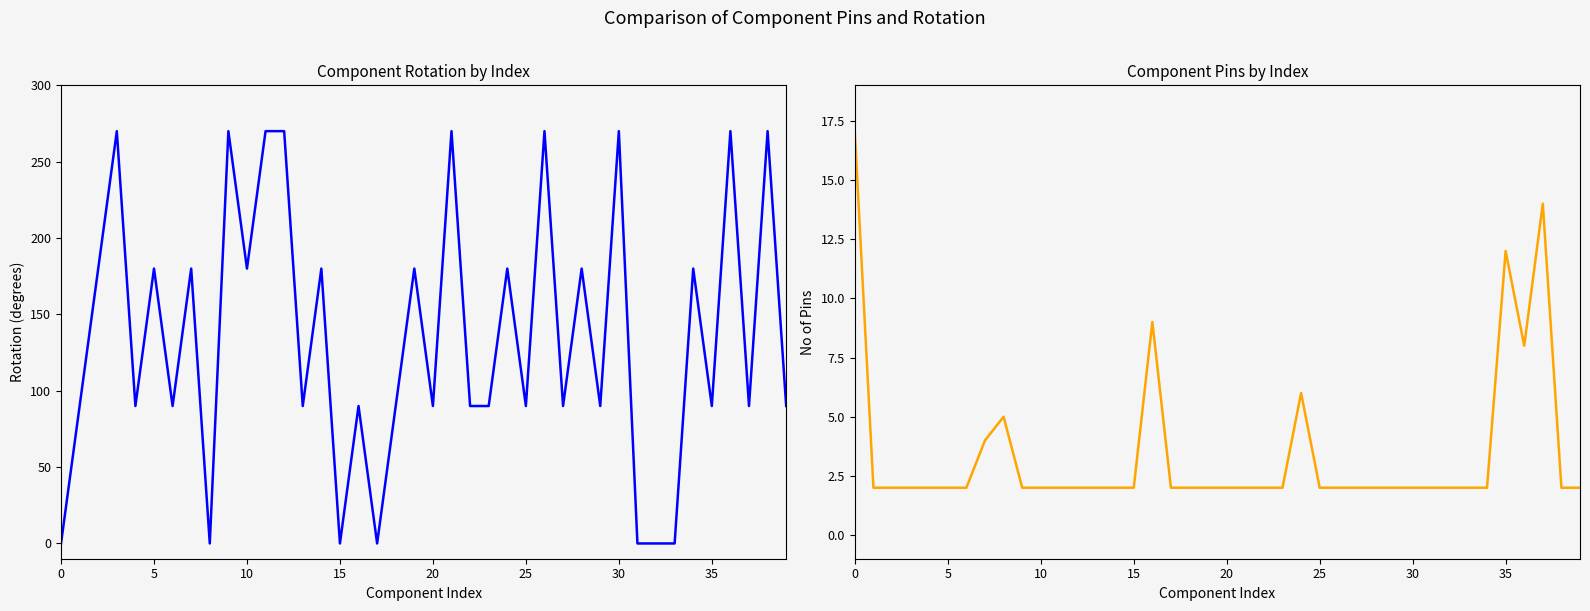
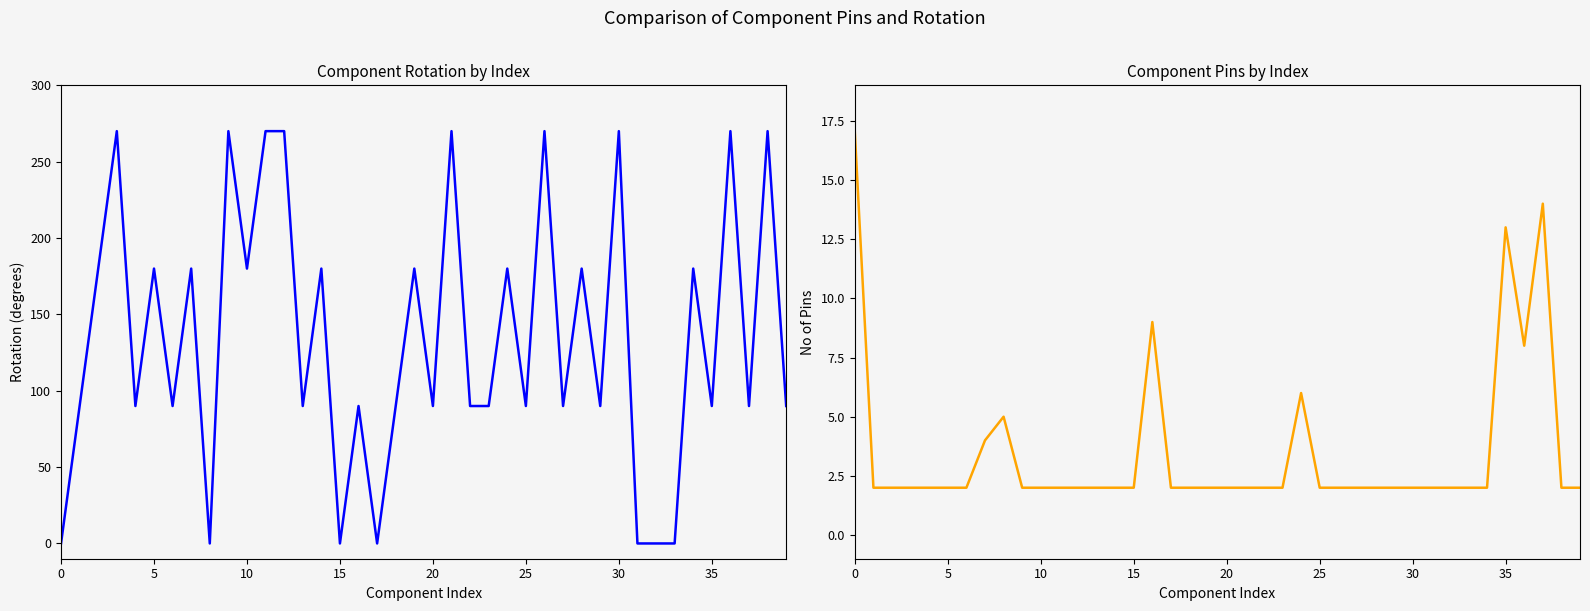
Component Pins by Index, 35: 12 -> 13
